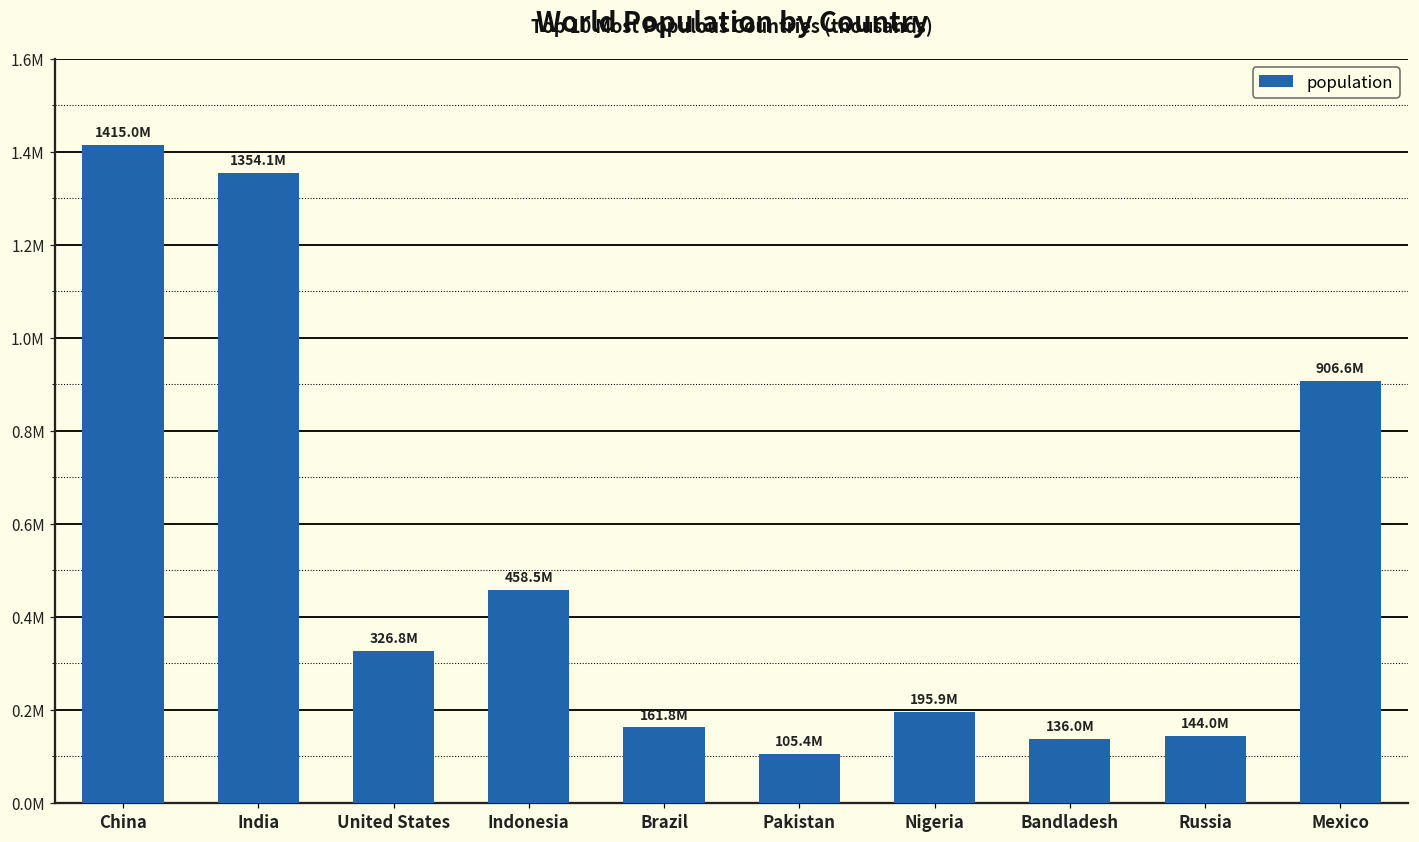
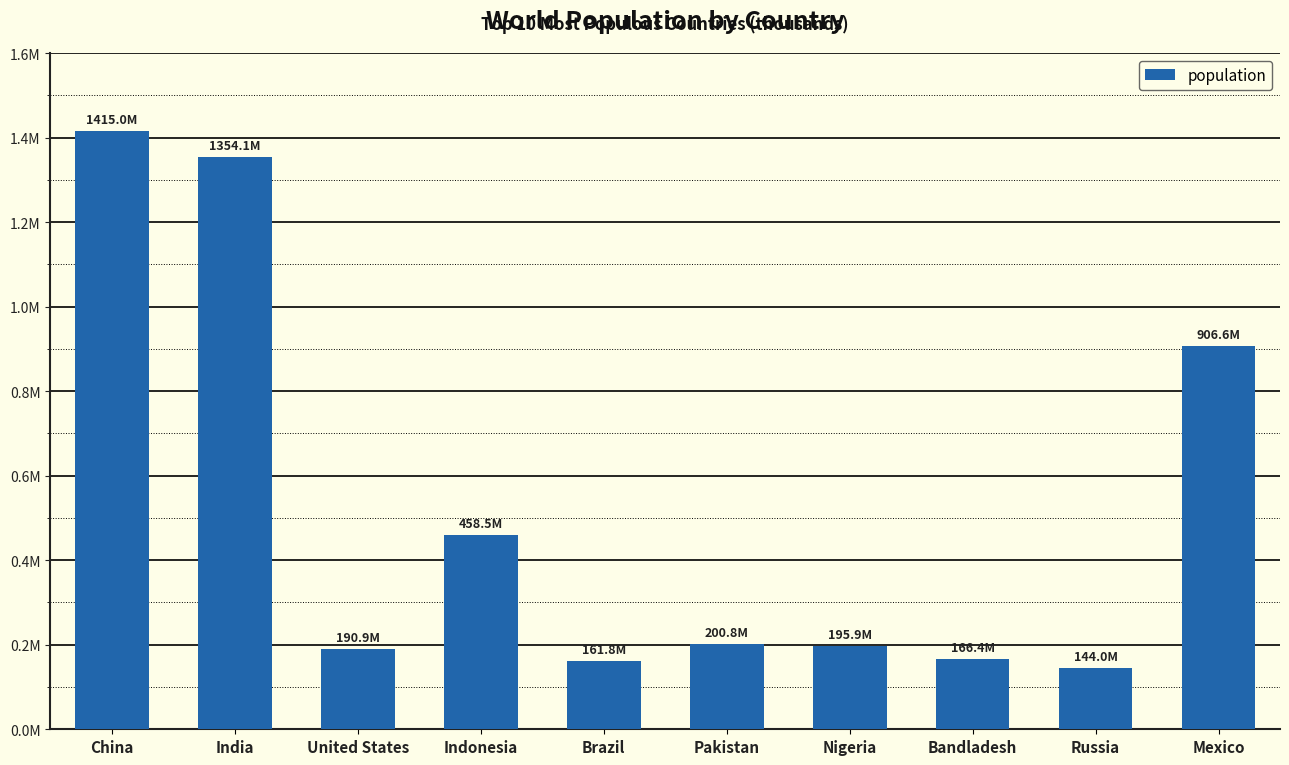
United States: 326.8M -> 190.9M
Pakistan: 105.4M -> 200.8M
Bandladesh: 136.0M -> 166.4M
